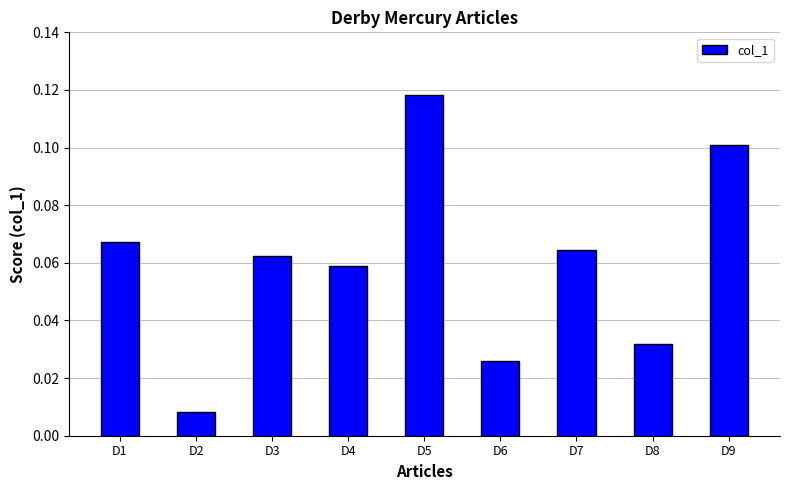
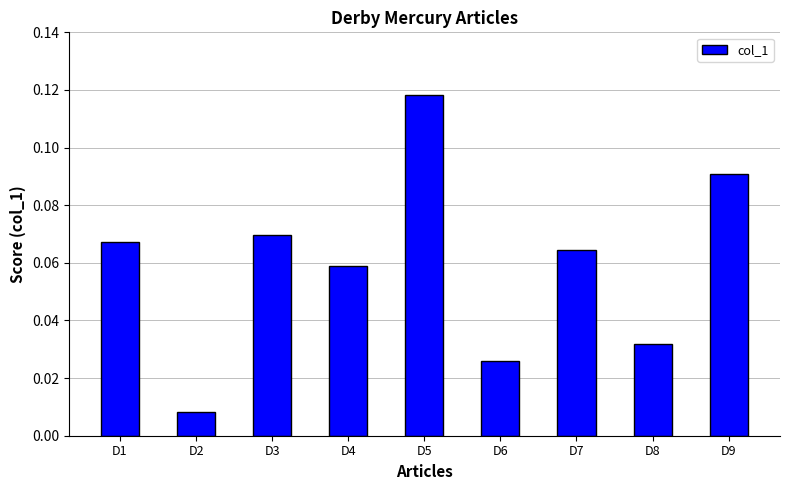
D3: 0.062 -> 0.070
D9: 0.101 -> 0.091
